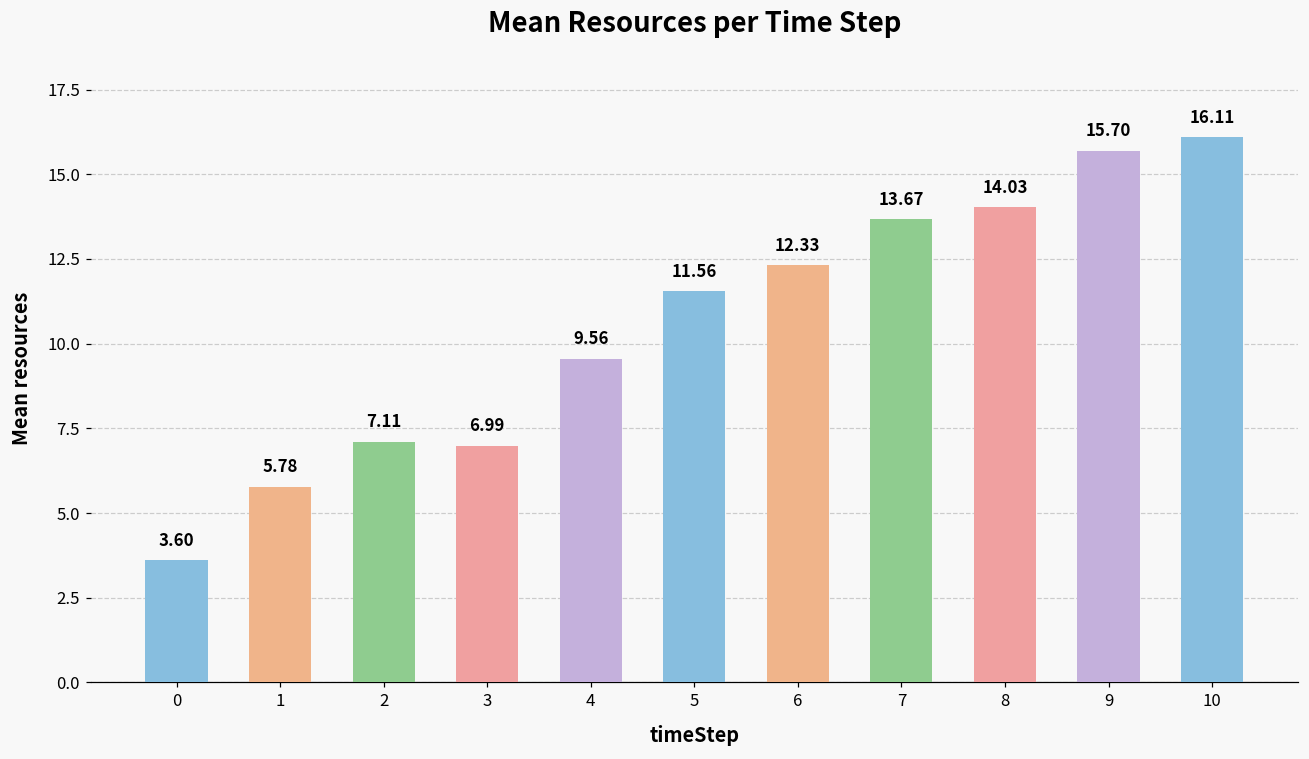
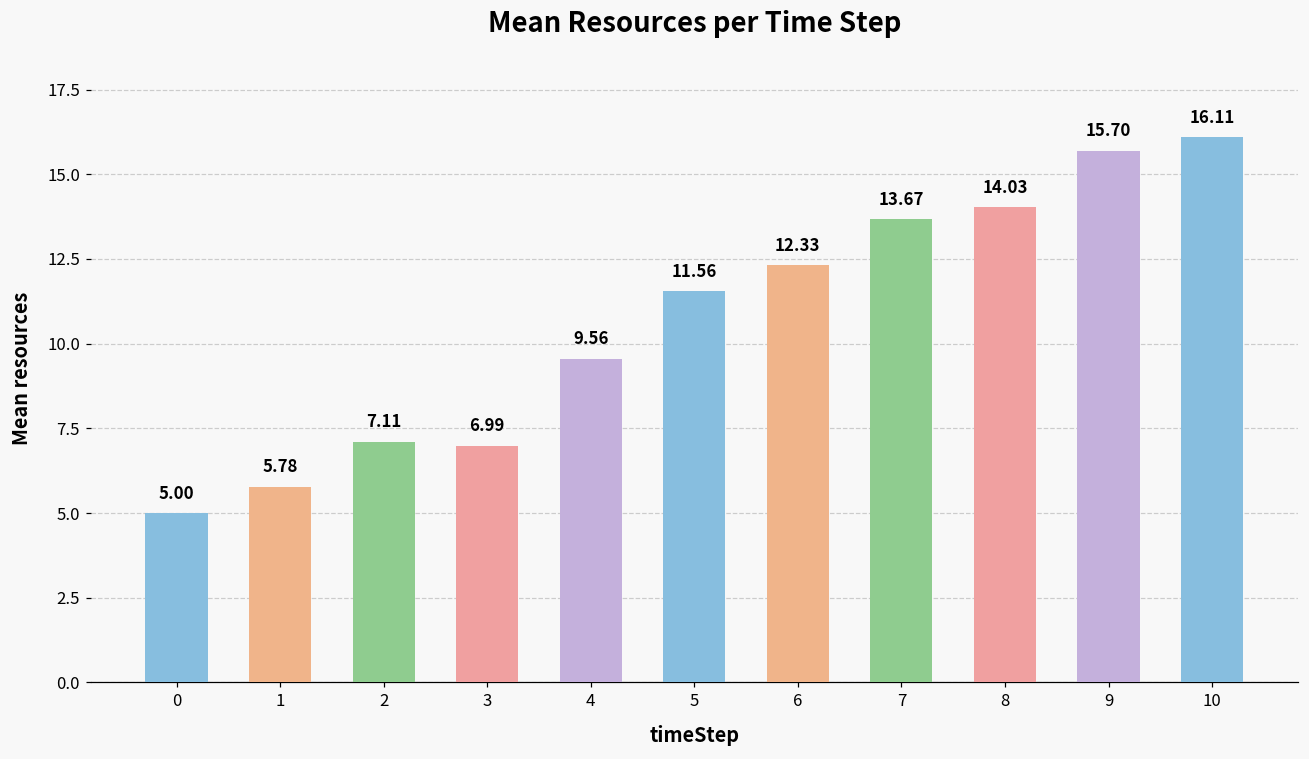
0: 3.60 -> 5.00
